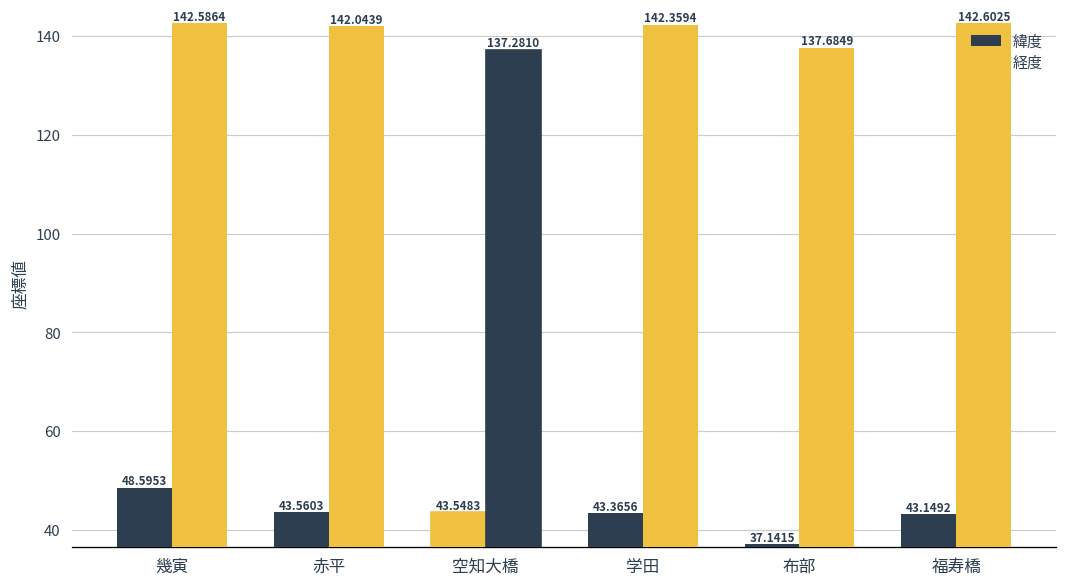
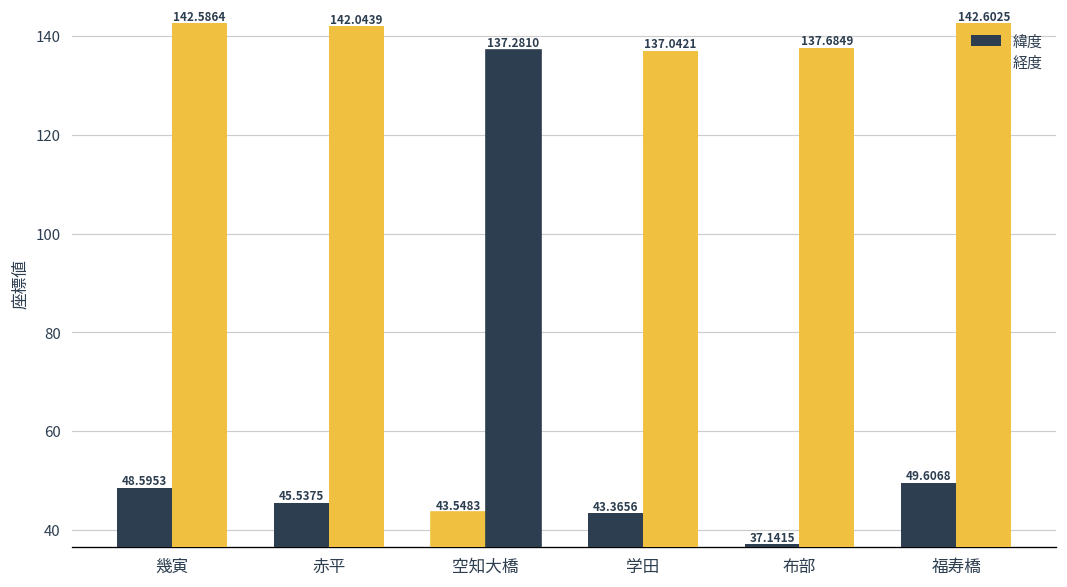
緯度, 赤平: 43.5603 -> 45.5375
経度, 学田: 142.3594 -> 137.0421
緯度, 福寿橋: 43.1492 -> 49.6068
